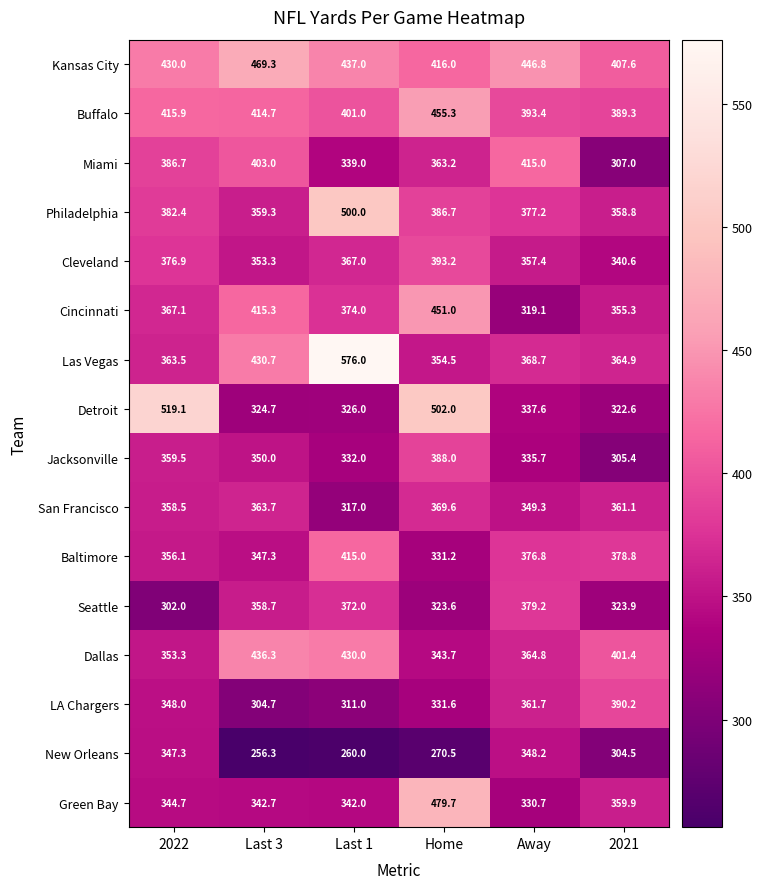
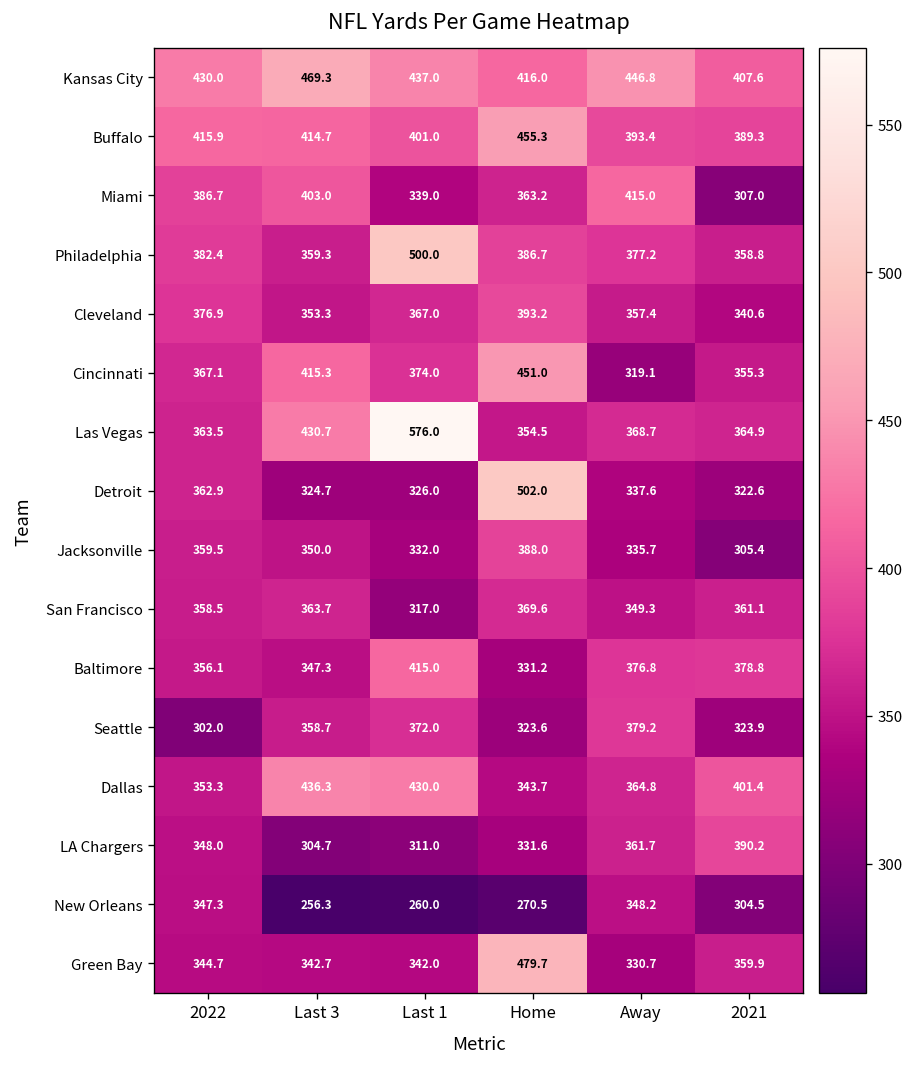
Detroit, 2022: 519.1 -> 362.9
